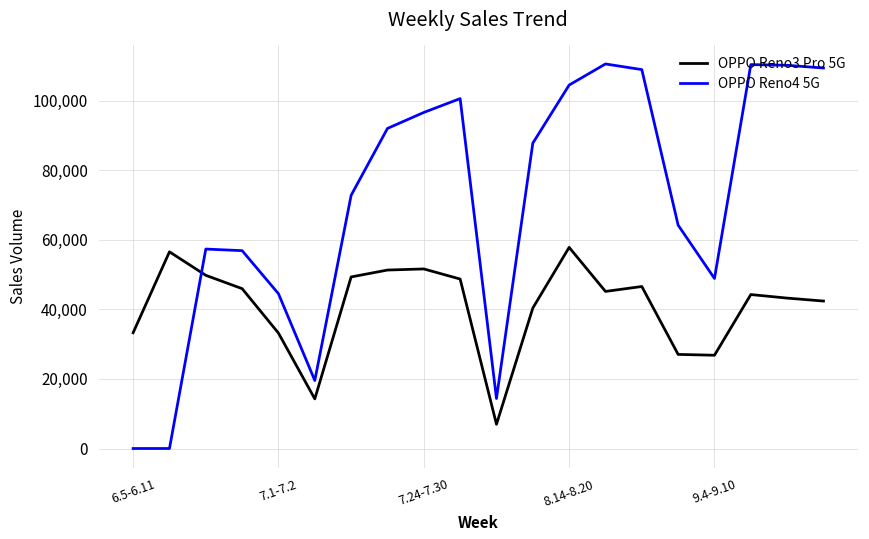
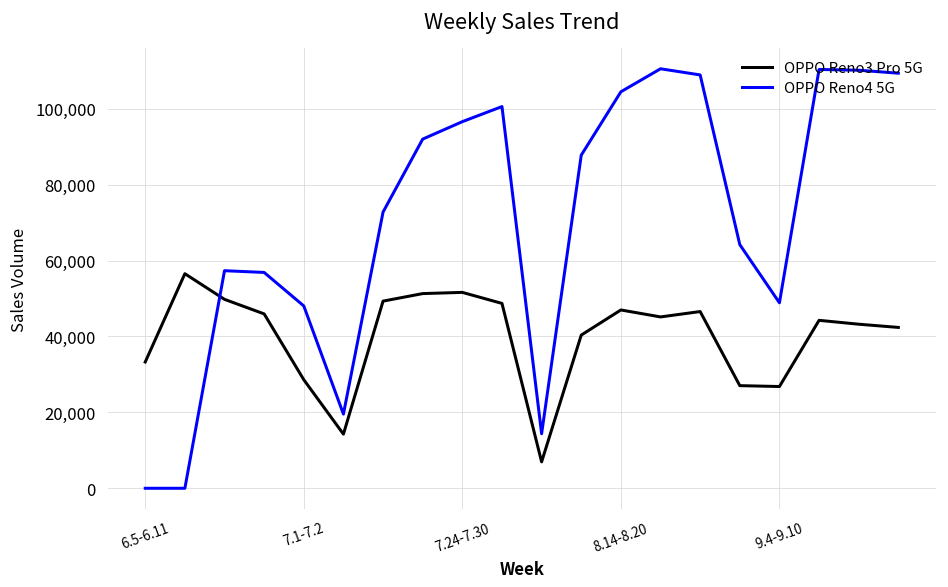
OPPO Reno3 Pro 5G, 7.1-7.2: 33,000 -> 29,000
OPPO Reno4 5G, 7.1-7.2: 44,000 -> 48,000
OPPO Reno3 Pro 5G, 8.14-8.20: 58,000 -> 47,000
